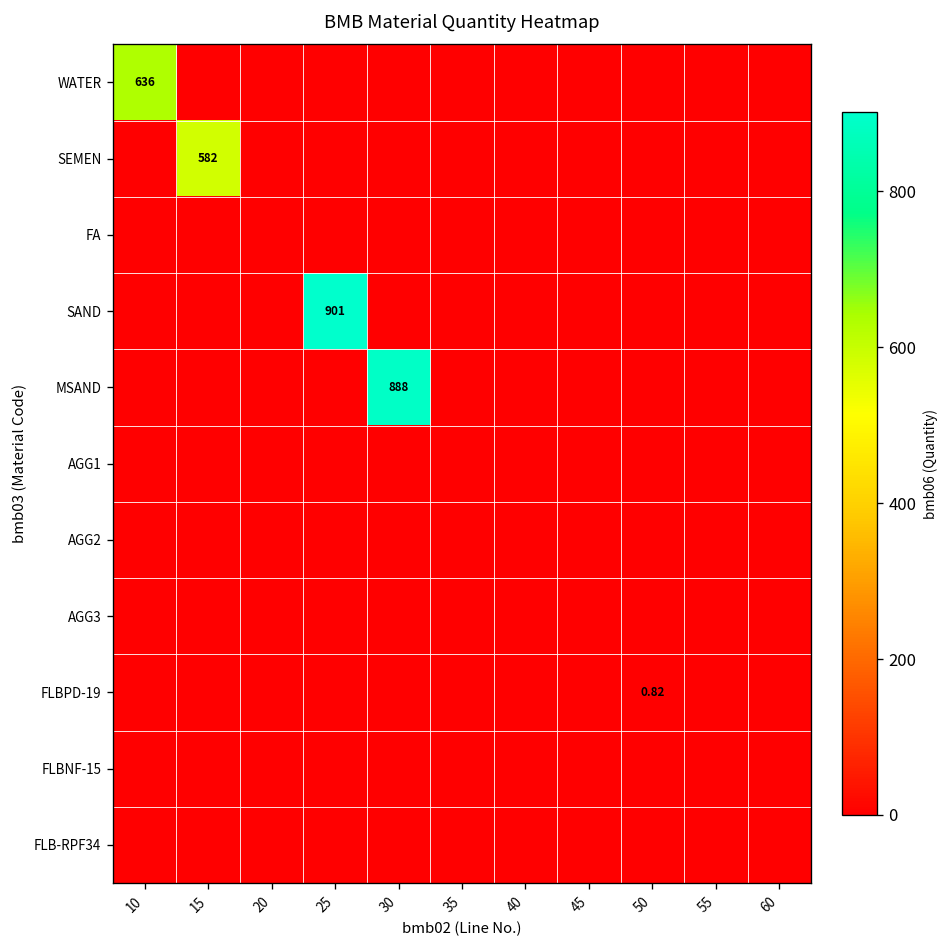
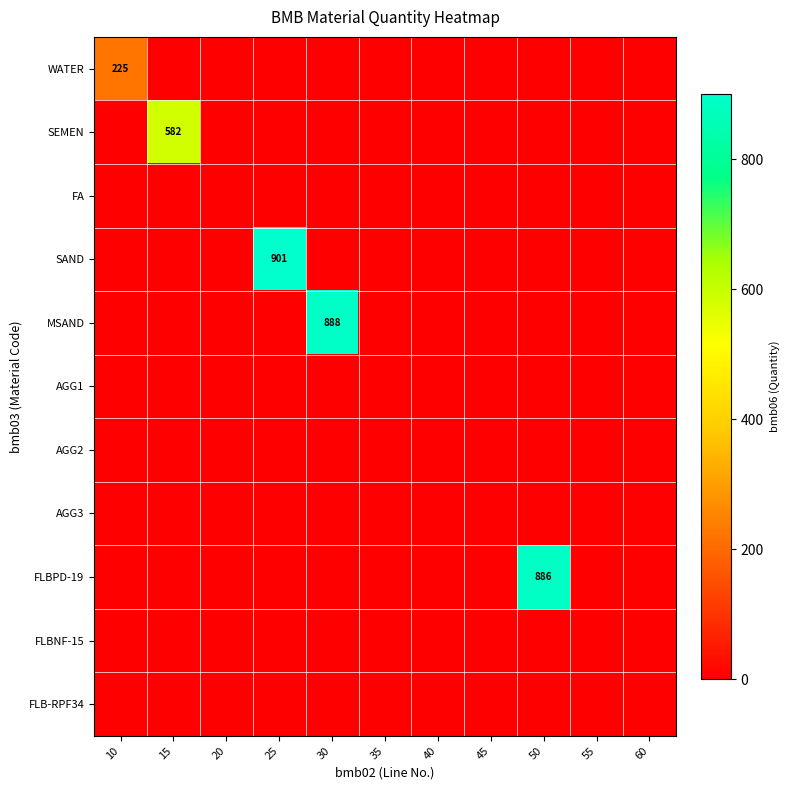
WATER, 10: 636 -> 225
FLBPD-19, 50: 0.82 -> 886
